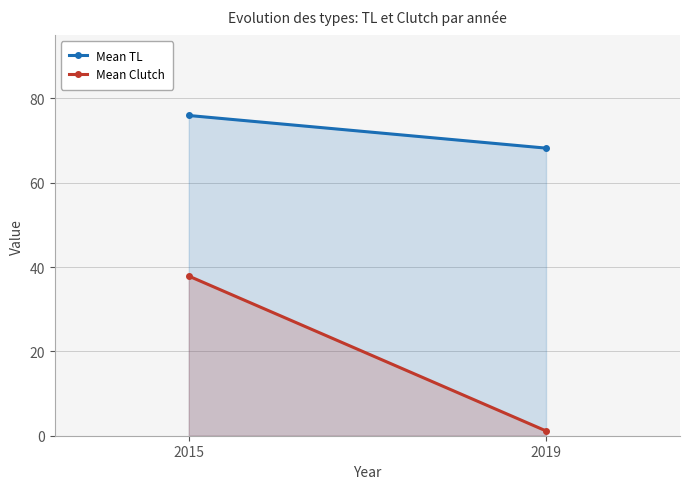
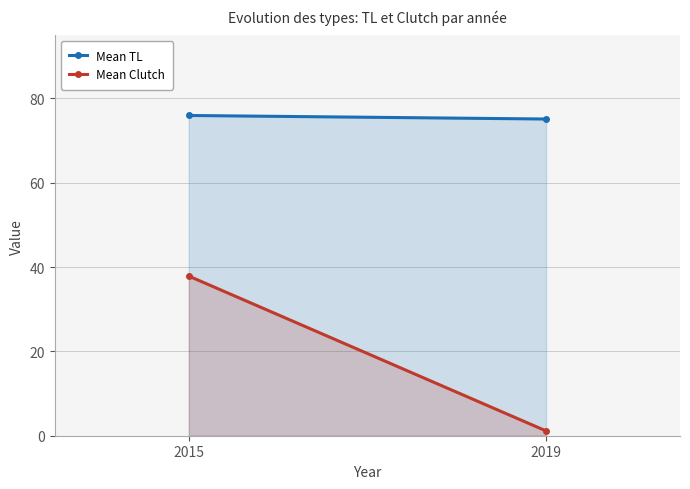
Mean TL, 2019: 68 -> 75
